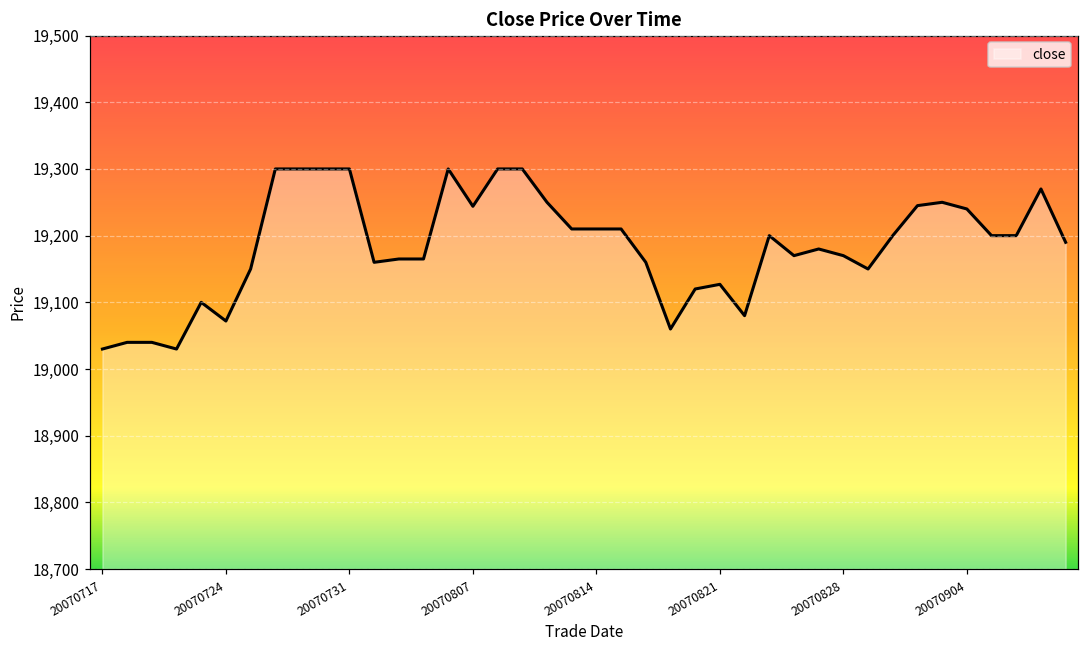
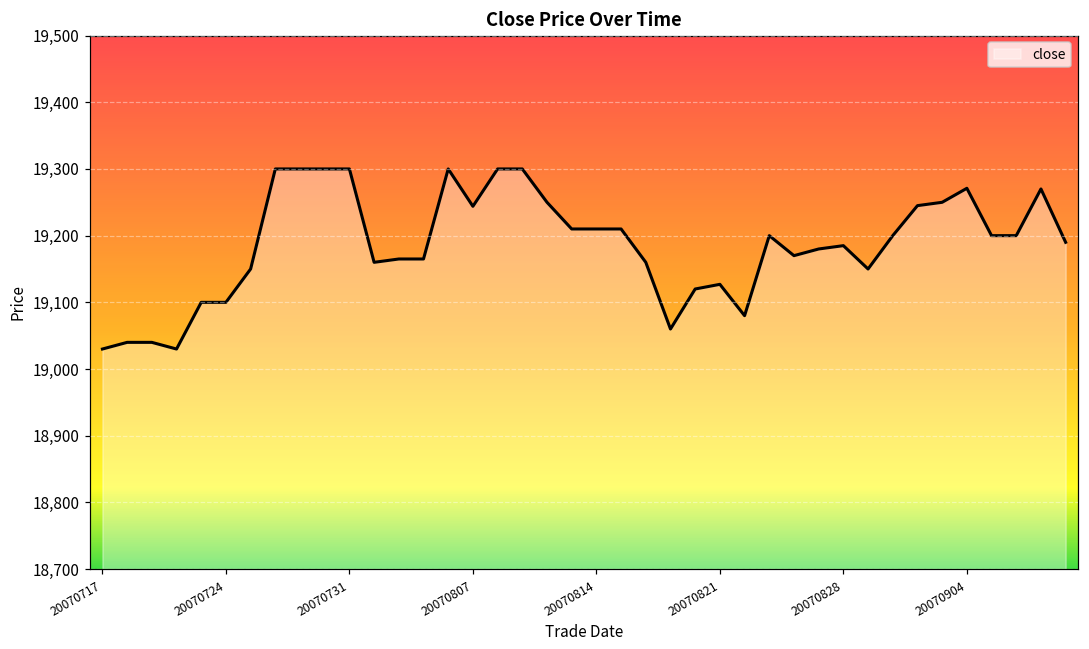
20070724: 19,070 -> 19,100
20070828: 19,170 -> 19,190
20070904: 19,240 -> 19,270
